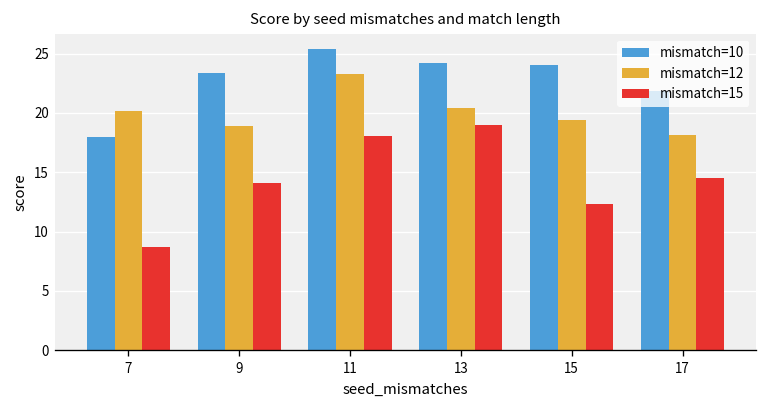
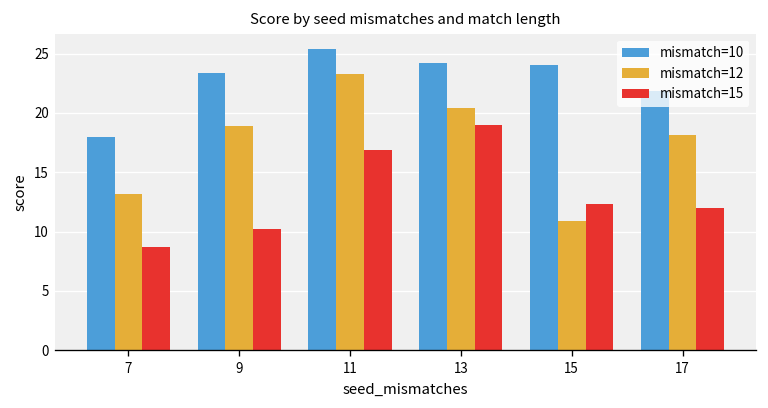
mismatch=12, 7: 20 -> 13
mismatch=15, 9: 14 -> 10
mismatch=15, 11: 18 -> 17
mismatch=12, 15: 19 -> 11
mismatch=15, 17: 14 -> 12
